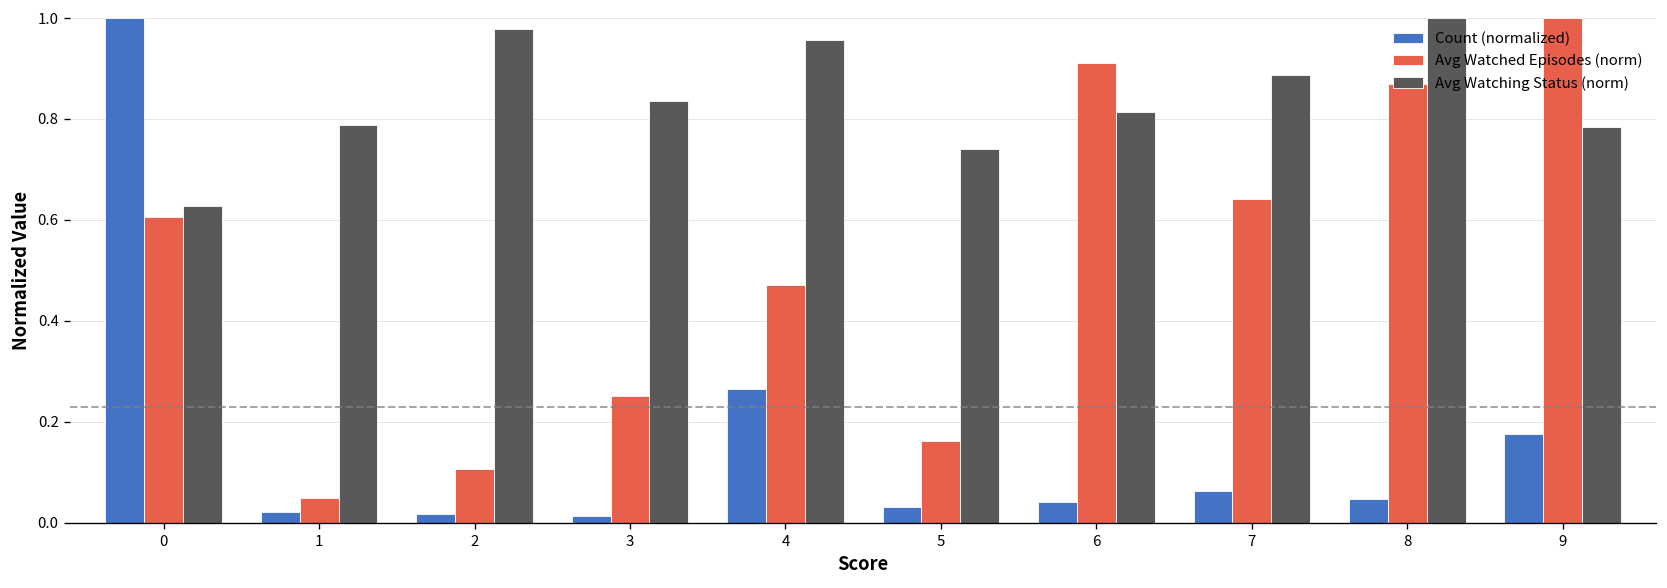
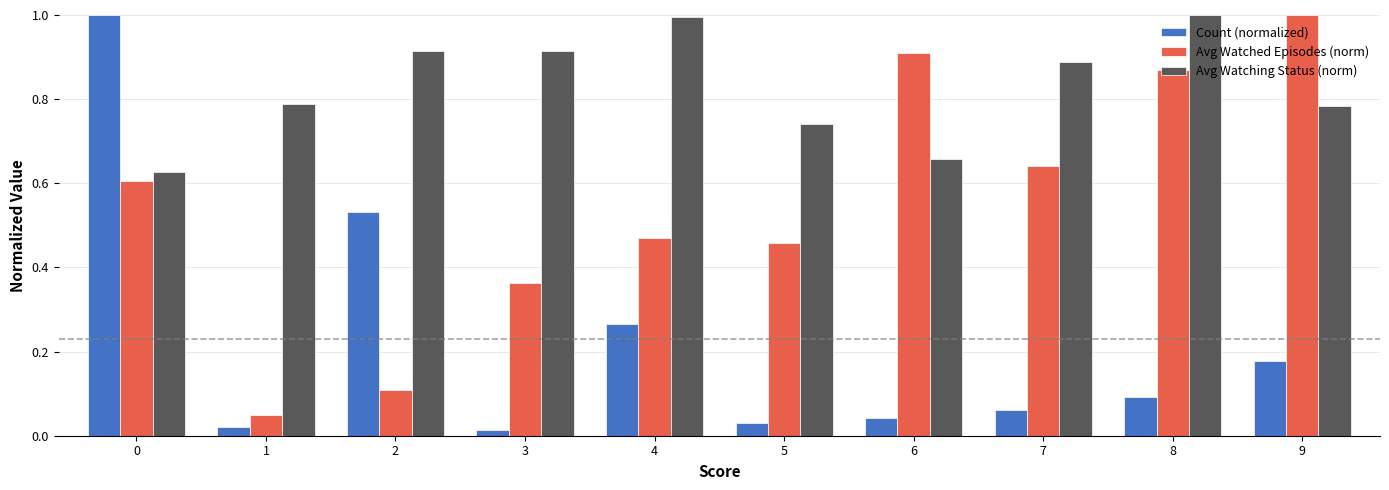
Count (normalized), 2: 0.02 -> 0.53
Avg Watching Status (norm), 2: 0.98 -> 0.91
Avg Watched Episodes (norm), 3: 0.25 -> 0.36
Avg Watching Status (norm), 3: 0.84 -> 0.91
Avg Watching Status (norm), 4: 0.96 -> 1.00
Avg Watched Episodes (norm), 5: 0.16 -> 0.46
Avg Watching Status (norm), 6: 0.81 -> 0.66
Count (normalized), 8: 0.05 -> 0.09
